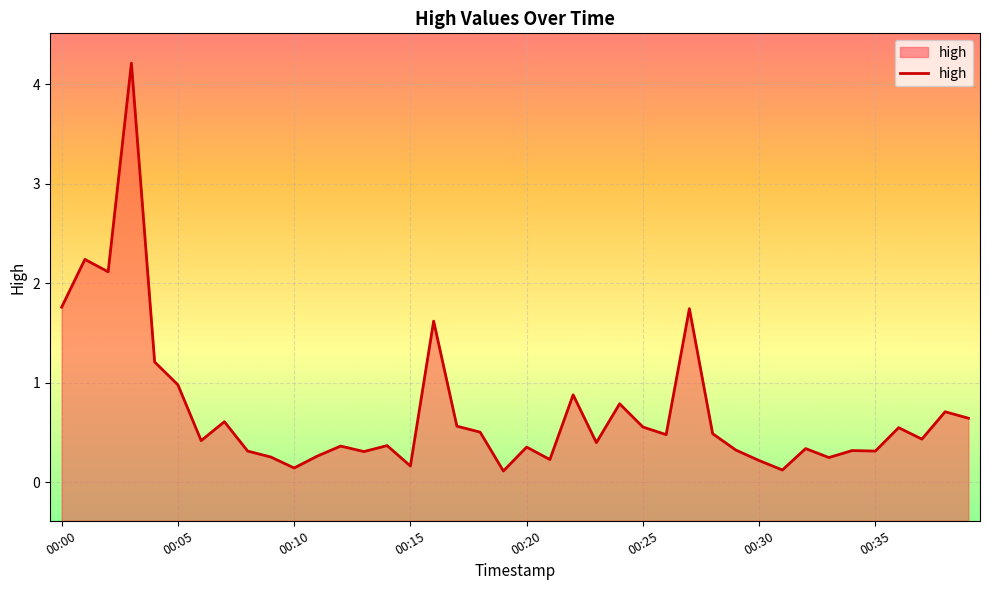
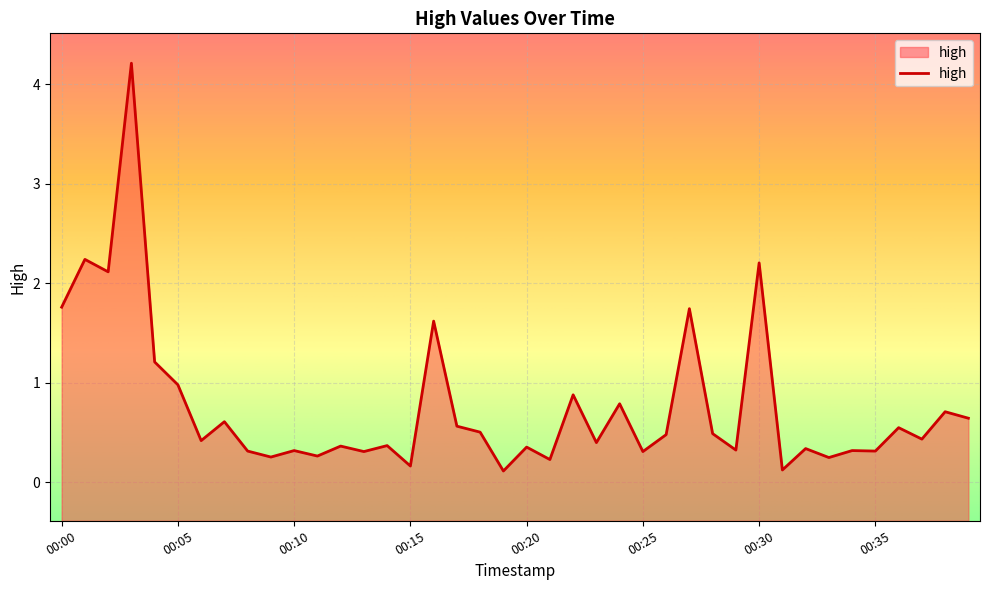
00:10: 0.1 -> 0.3
00:25: 0.6 -> 0.3
00:30: 0.2 -> 2.2
